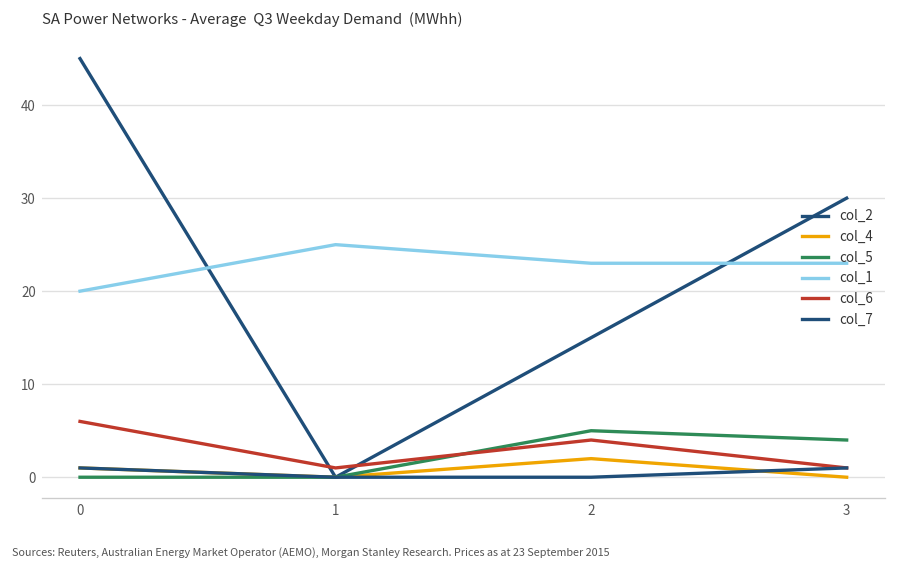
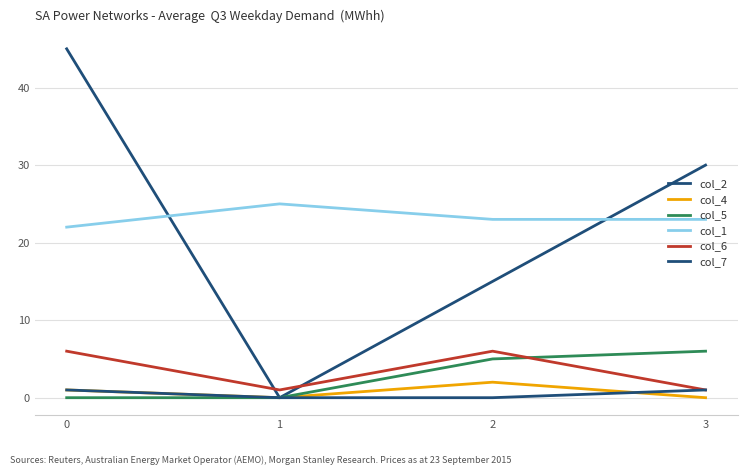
col_1, 0: 20 -> 22
col_6, 2: 4 -> 6
col_5, 3: 4 -> 6
